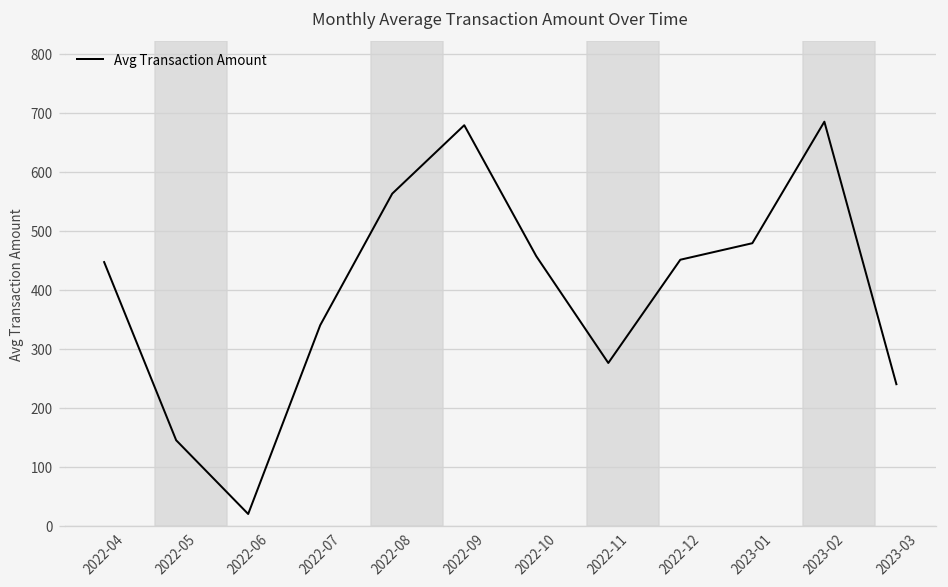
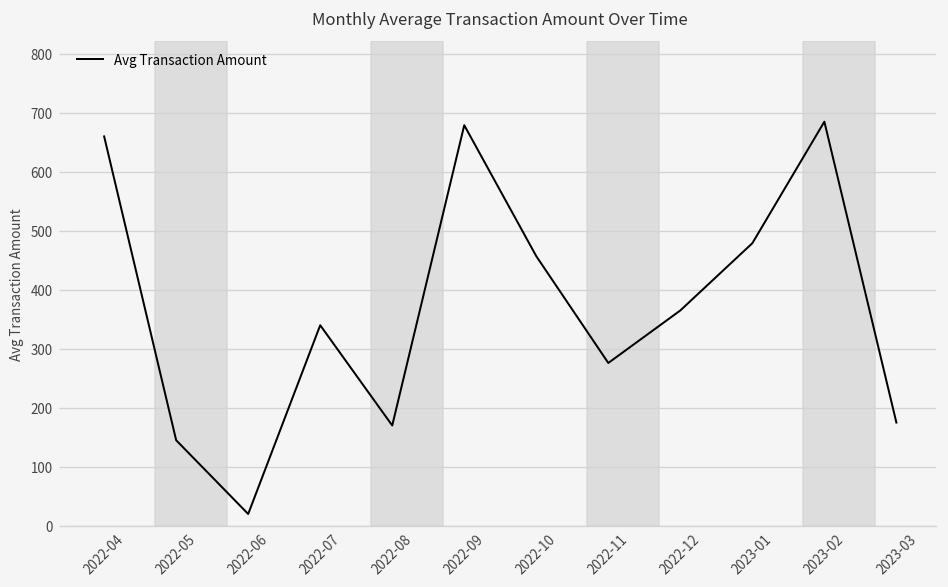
2022-04: 450 -> 660
2022-08: 560 -> 170
2022-12: 450 -> 370
2023-03: 240 -> 180
